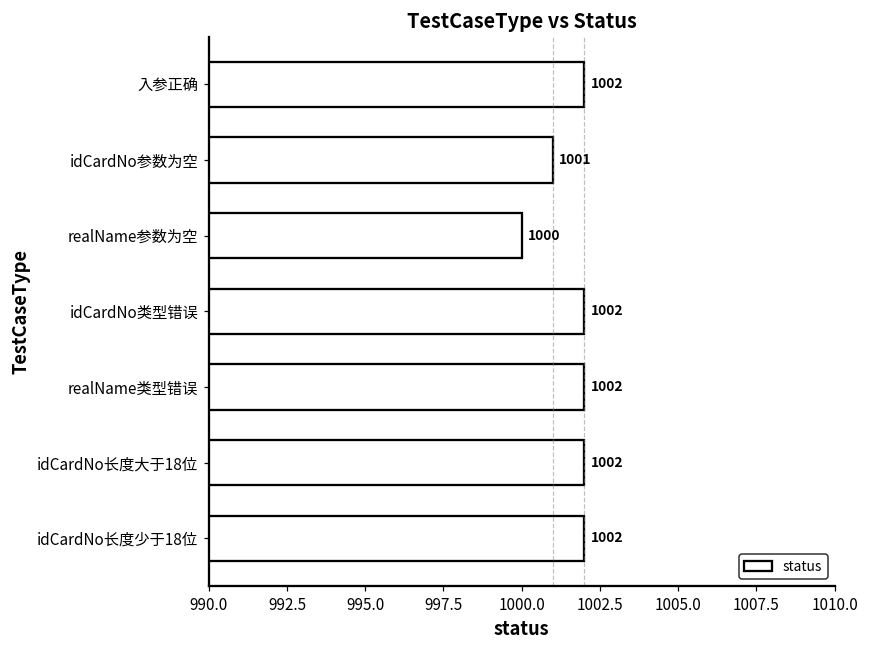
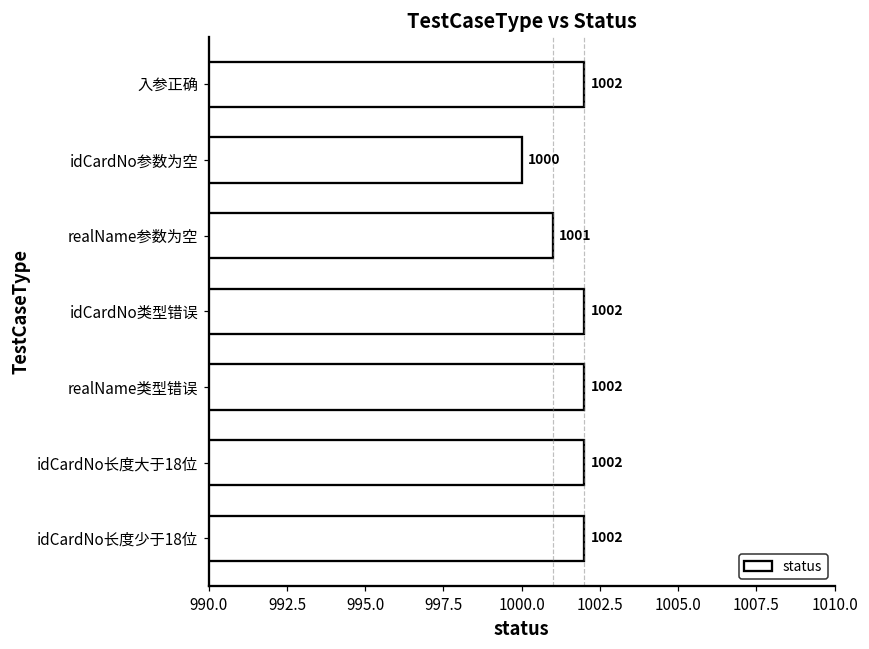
idCardNo参数为空: 1001 -> 1000
realName参数为空: 1000 -> 1001
